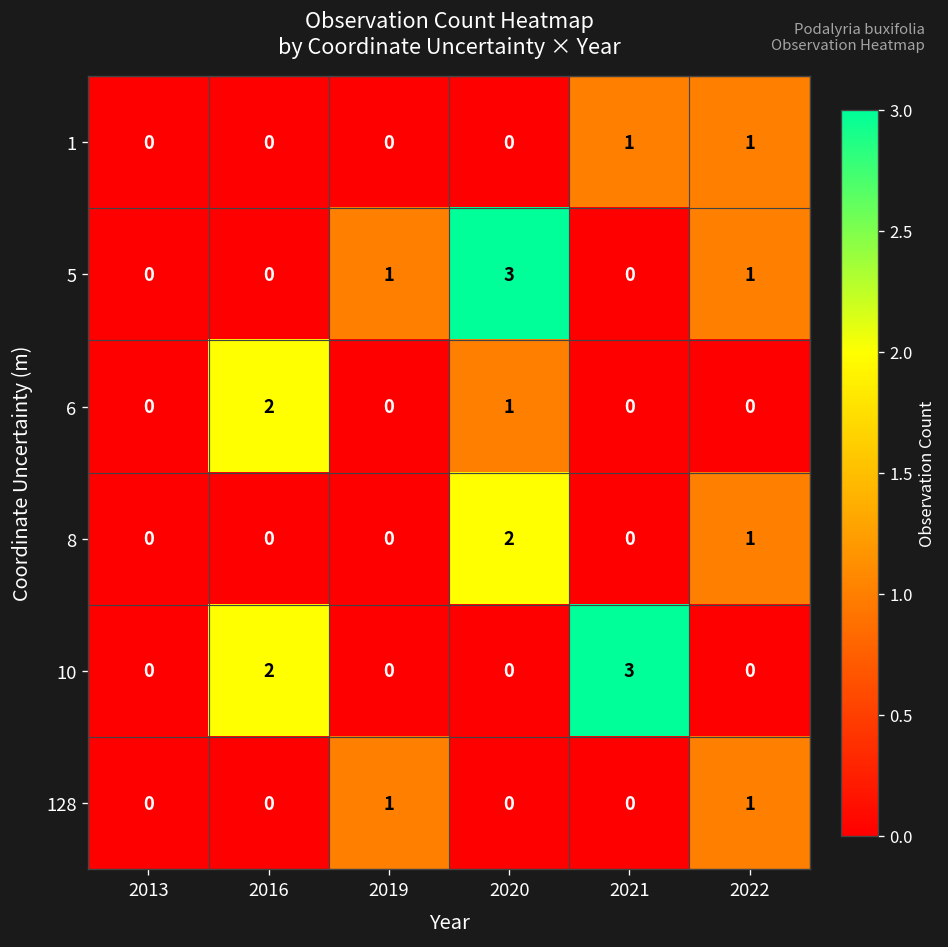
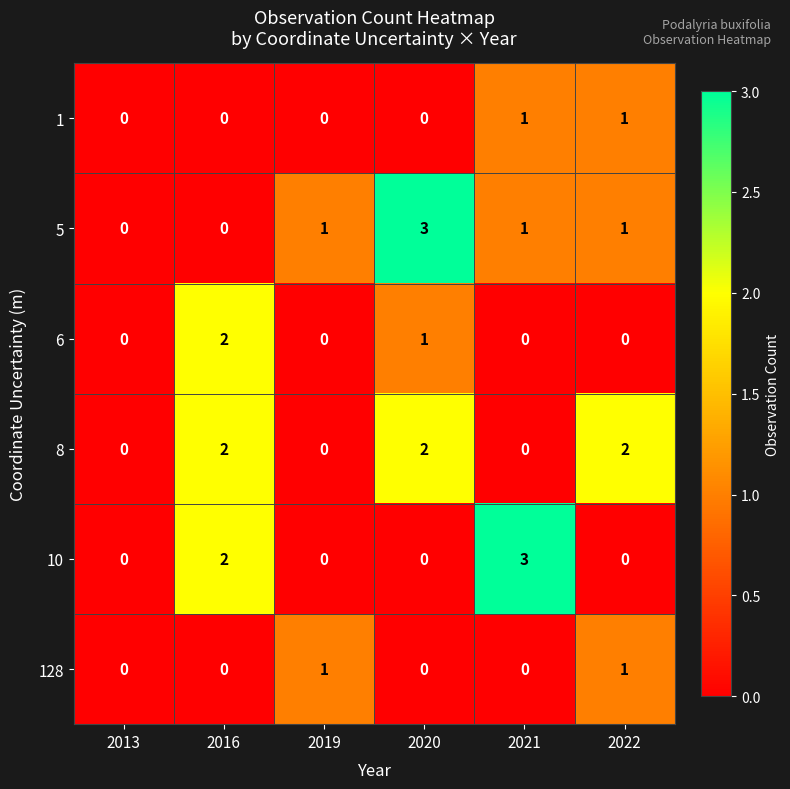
5, 2021: 0 -> 1
8, 2016: 0 -> 2
8, 2022: 1 -> 2
